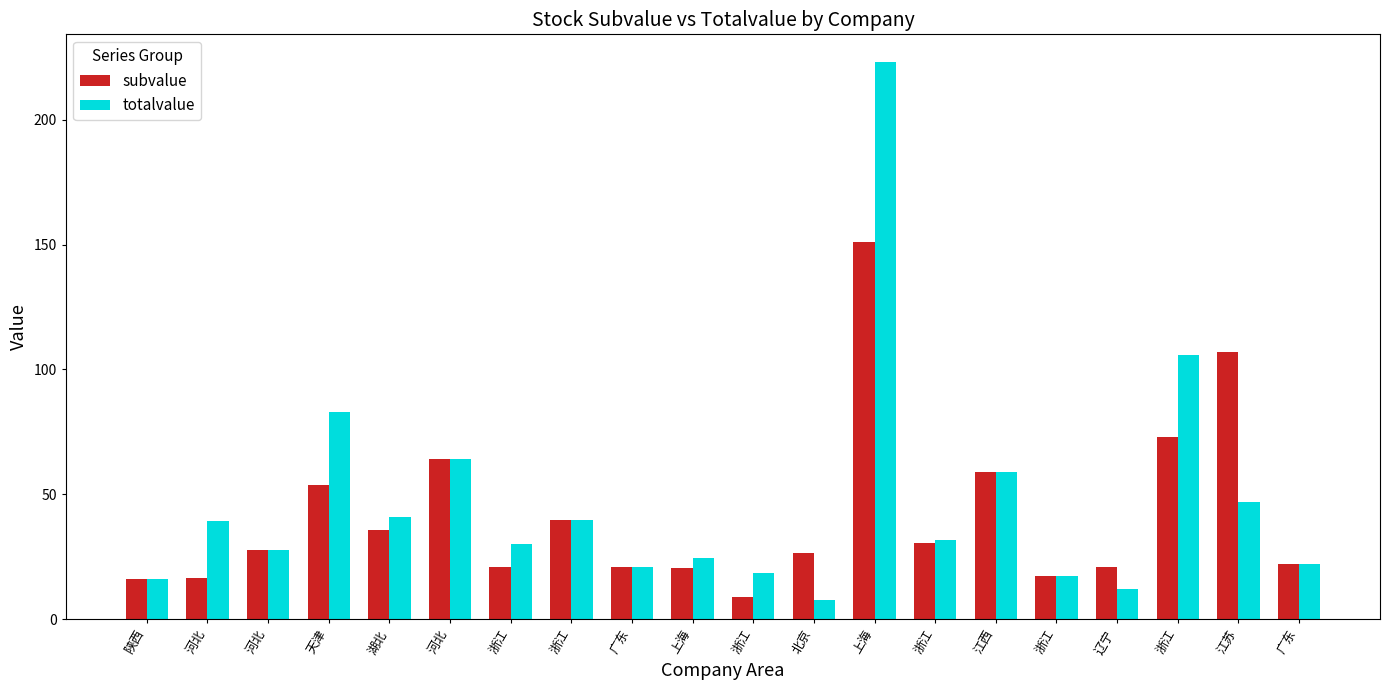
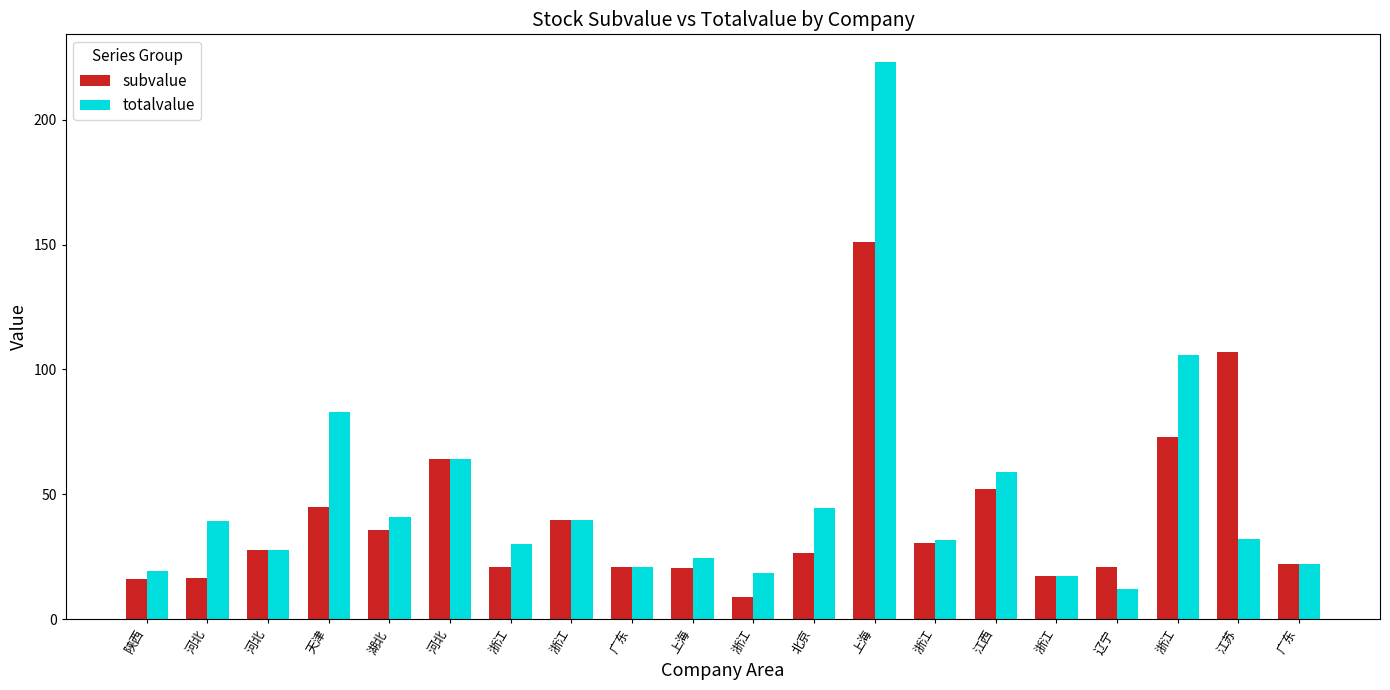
totalvalue, 陕西: 16 -> 20
subvalue, 天津: 54 -> 45
totalvalue, 北京: 8 -> 45
subvalue, 江西: 59 -> 52
totalvalue, 江苏: 47 -> 32
